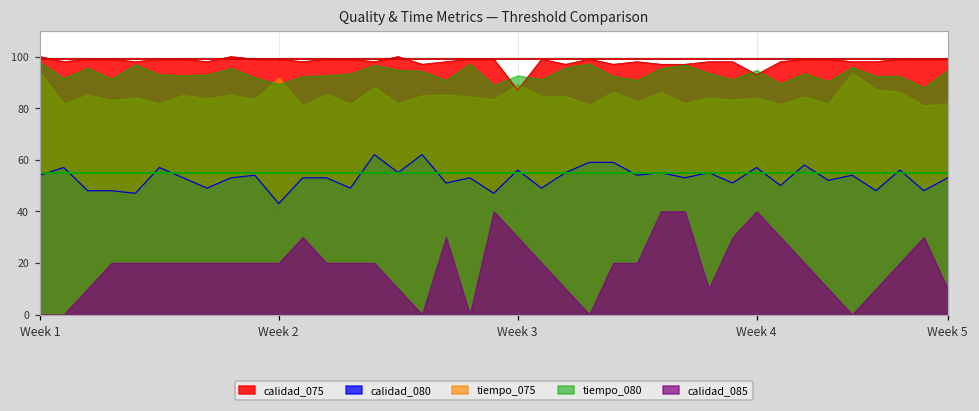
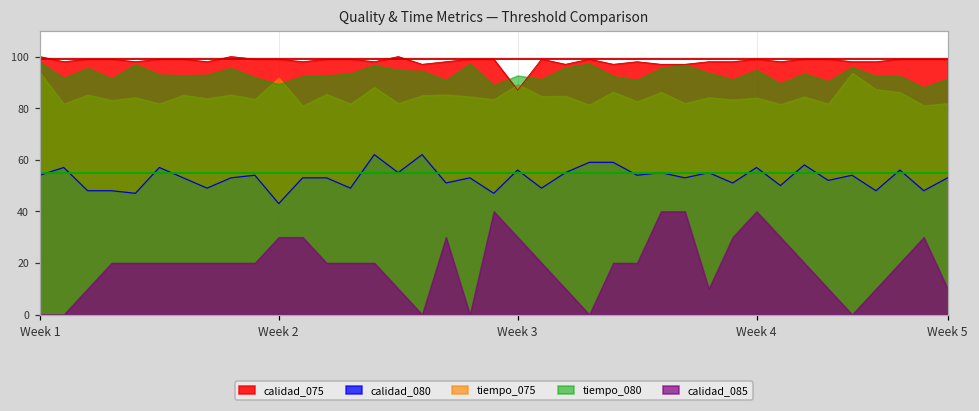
calidad_085, Week 2: 20 -> 30
calidad_075, Week 4: 93 -> 99
tiempo_080, Week 5: 95 -> 91
